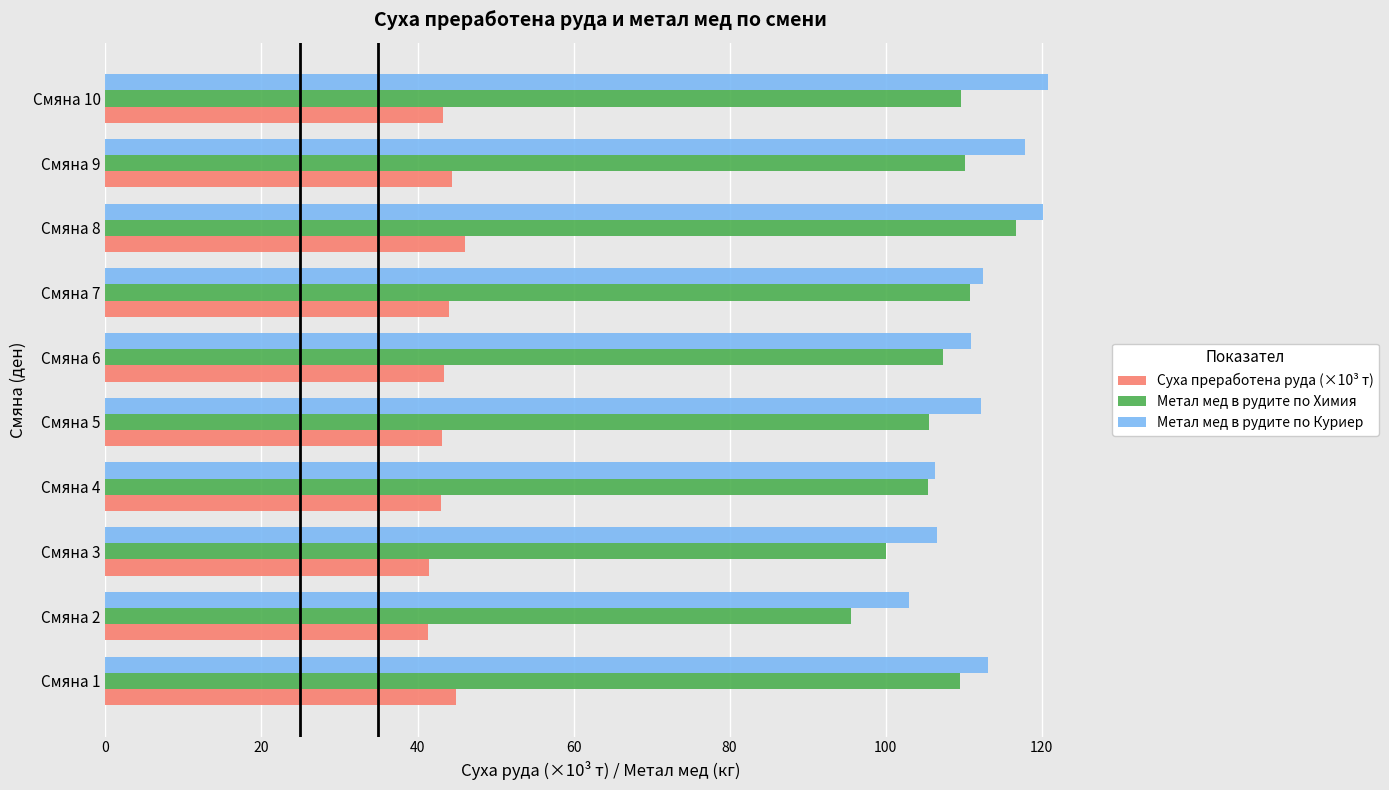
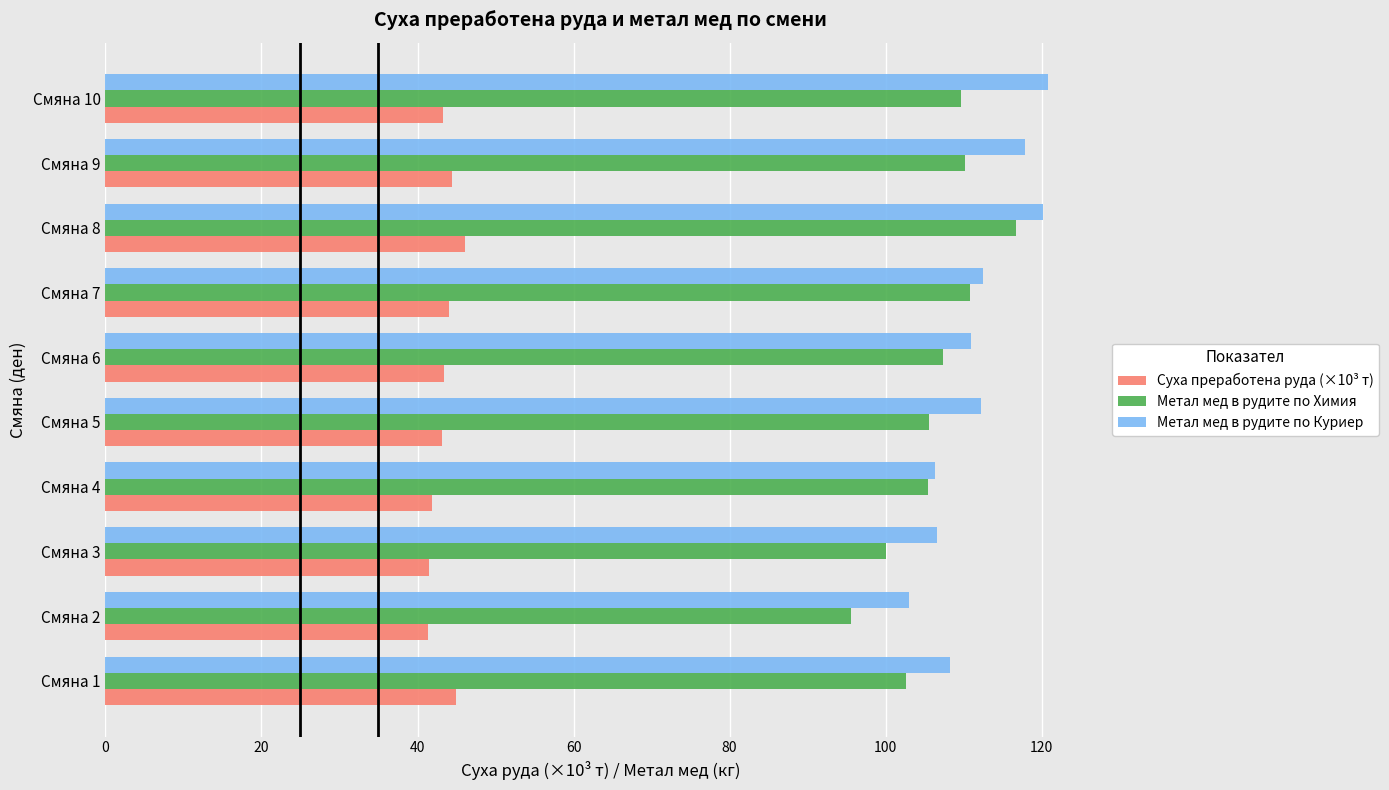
Суха преработена руда (×10³ т), Смяна 4: 43 -> 42
Метал мед в рудите по Куриер, Смяна 1: 113 -> 108
Метал мед в рудите по Химия, Смяна 1: 110 -> 103
